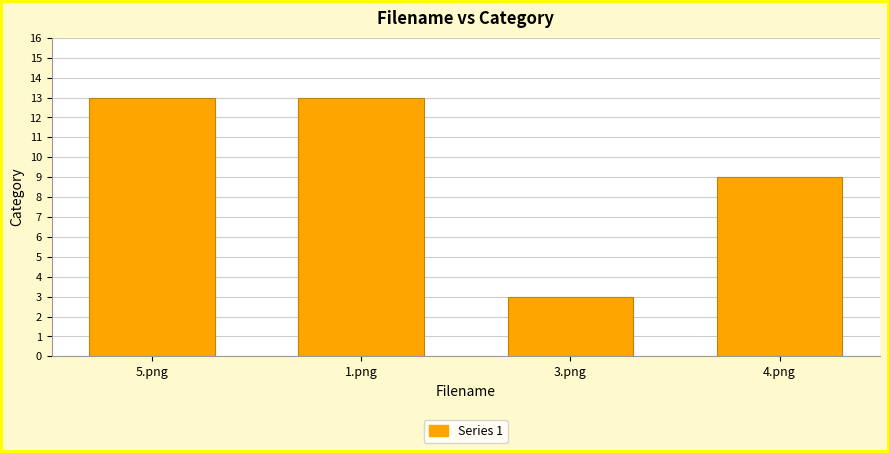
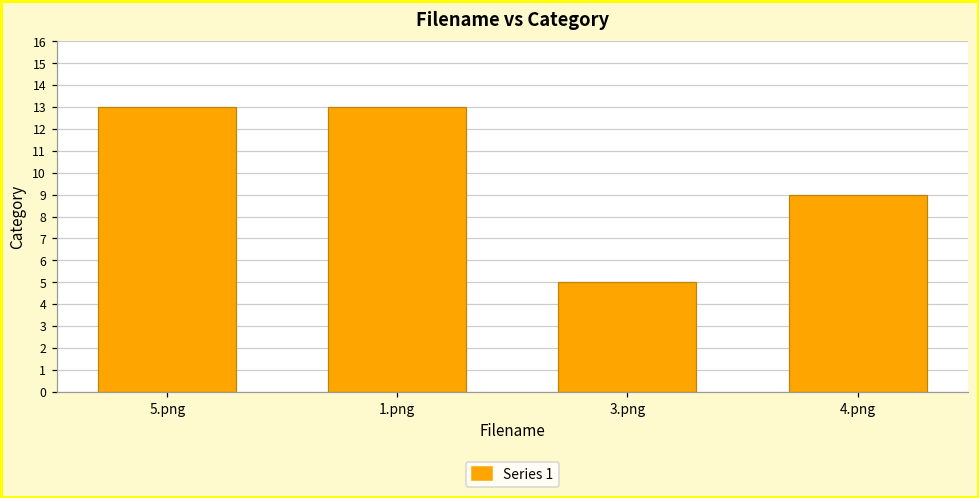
3.png: 3 -> 5
